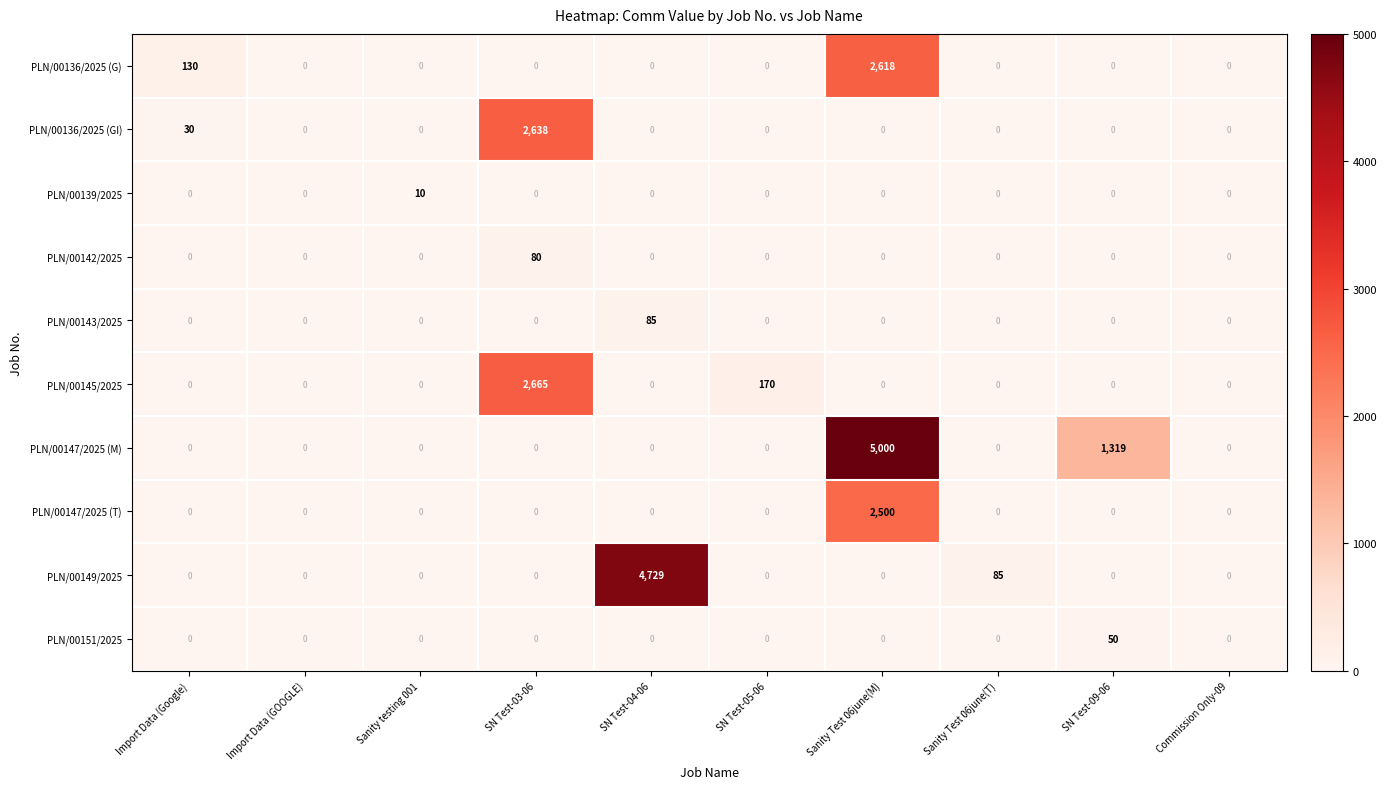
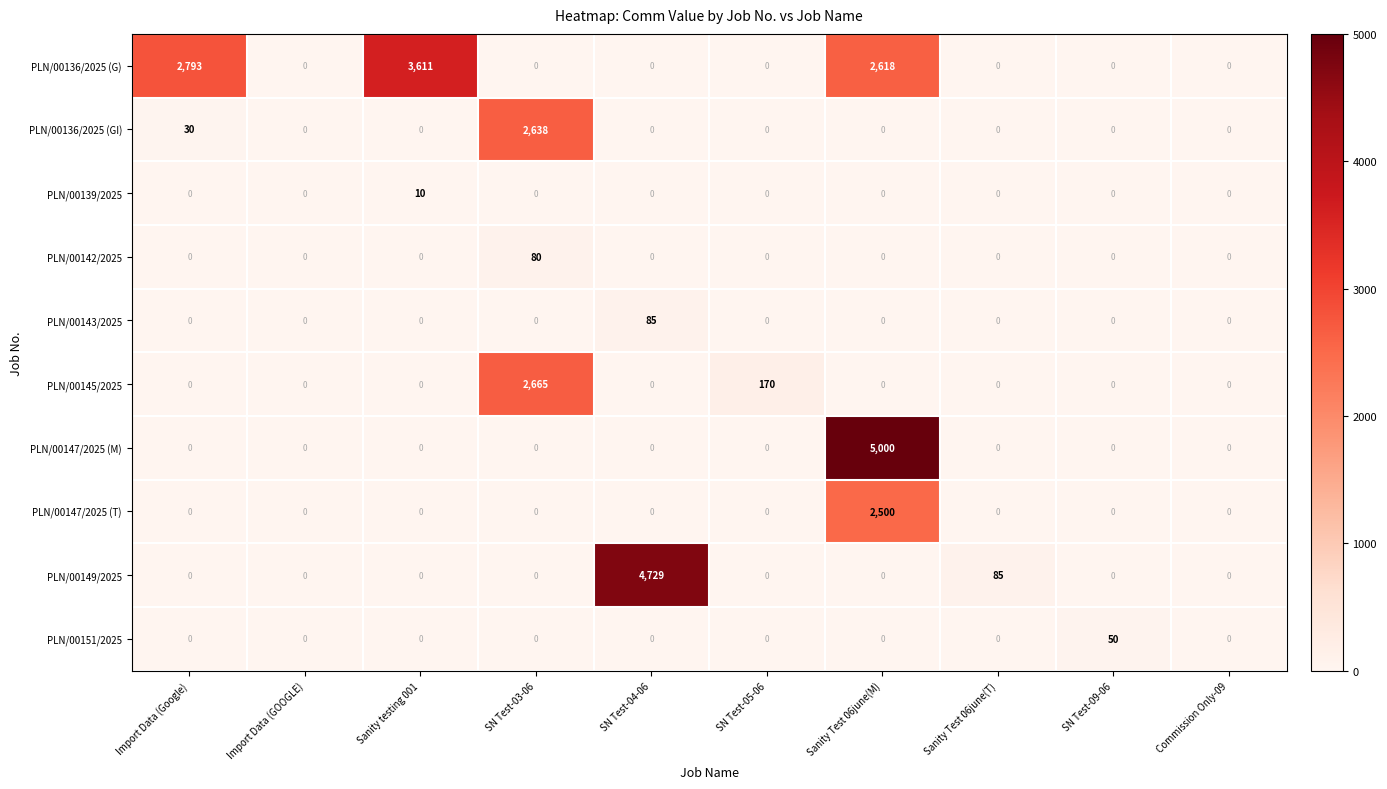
PLN/00136/2025 (G), Import Data (Google): 130 -> 2,793
PLN/00136/2025 (G), Sanity testing 001: 0 -> 3,611
PLN/00147/2025 (M), SN Test-09-06: 1,319 -> 0
